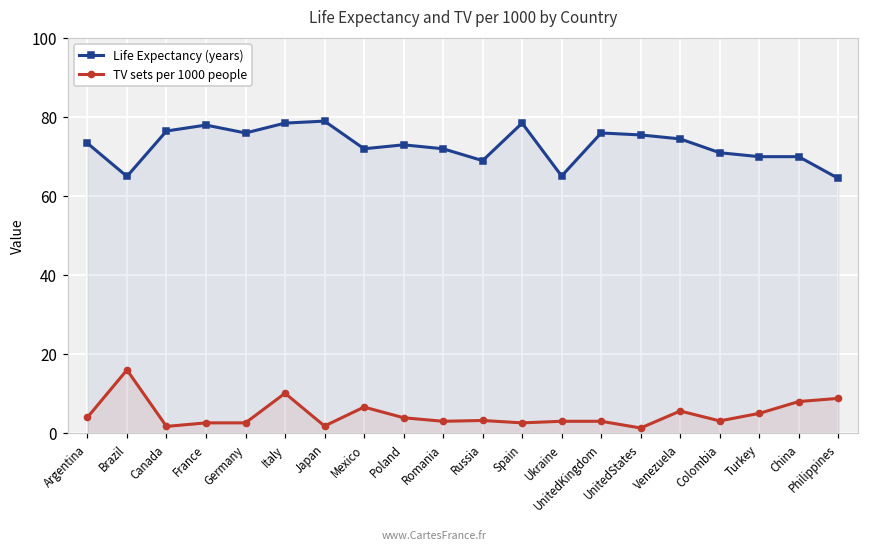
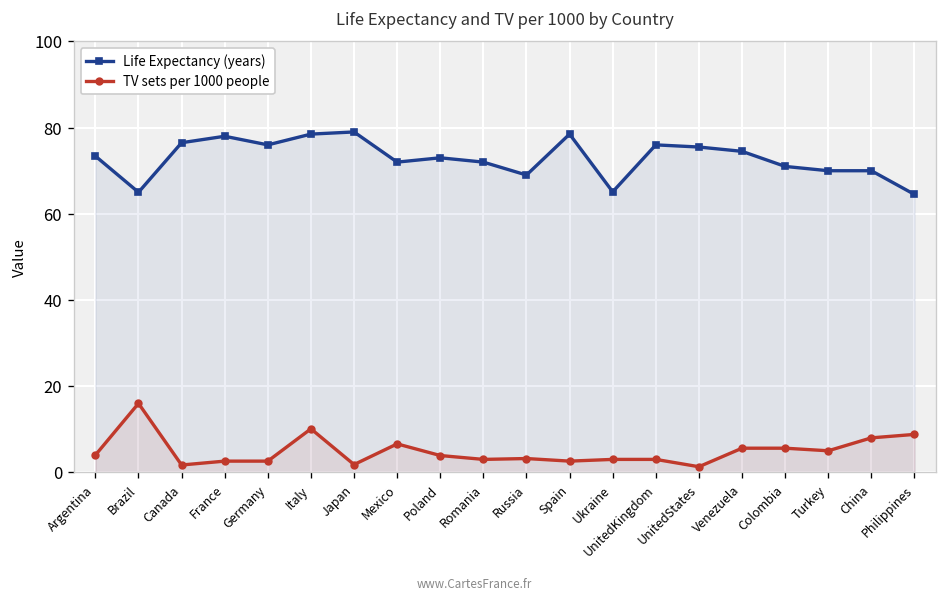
TV sets per 1000 people, Colombia: 3 -> 6
